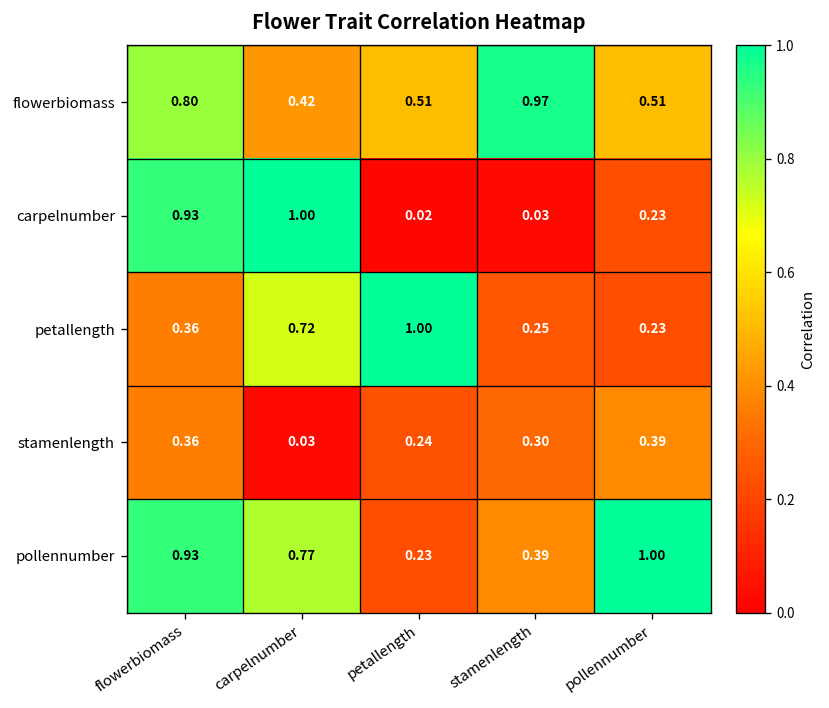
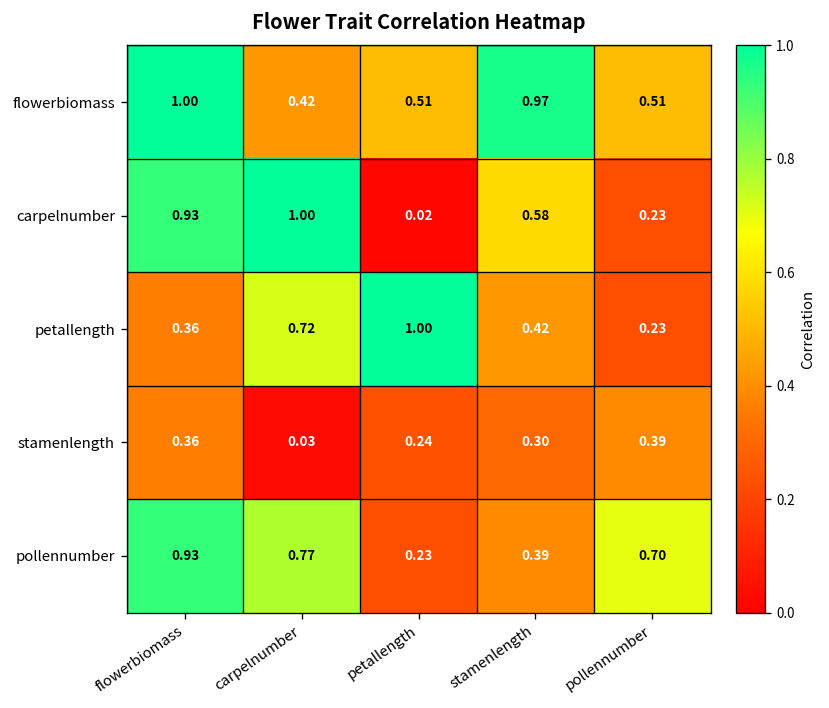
flowerbiomass, flowerbiomass: 0.80 -> 1.00
carpelnumber, stamenlength: 0.03 -> 0.58
petallength, stamenlength: 0.25 -> 0.42
pollennumber, pollennumber: 1.00 -> 0.70
